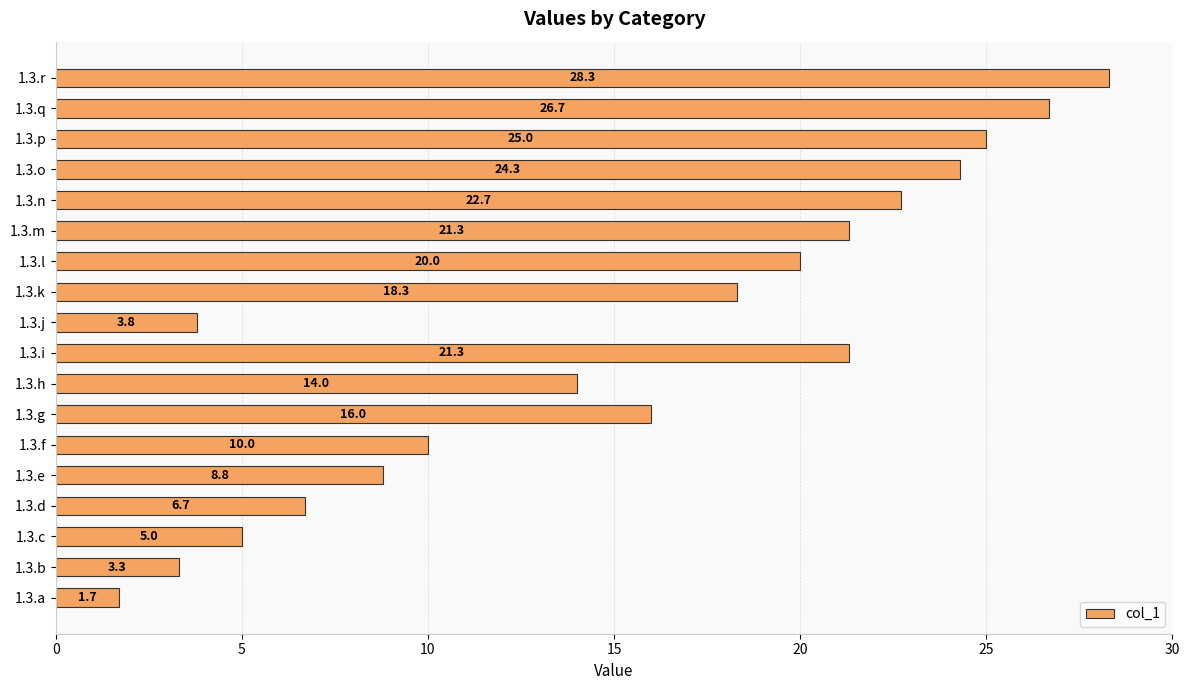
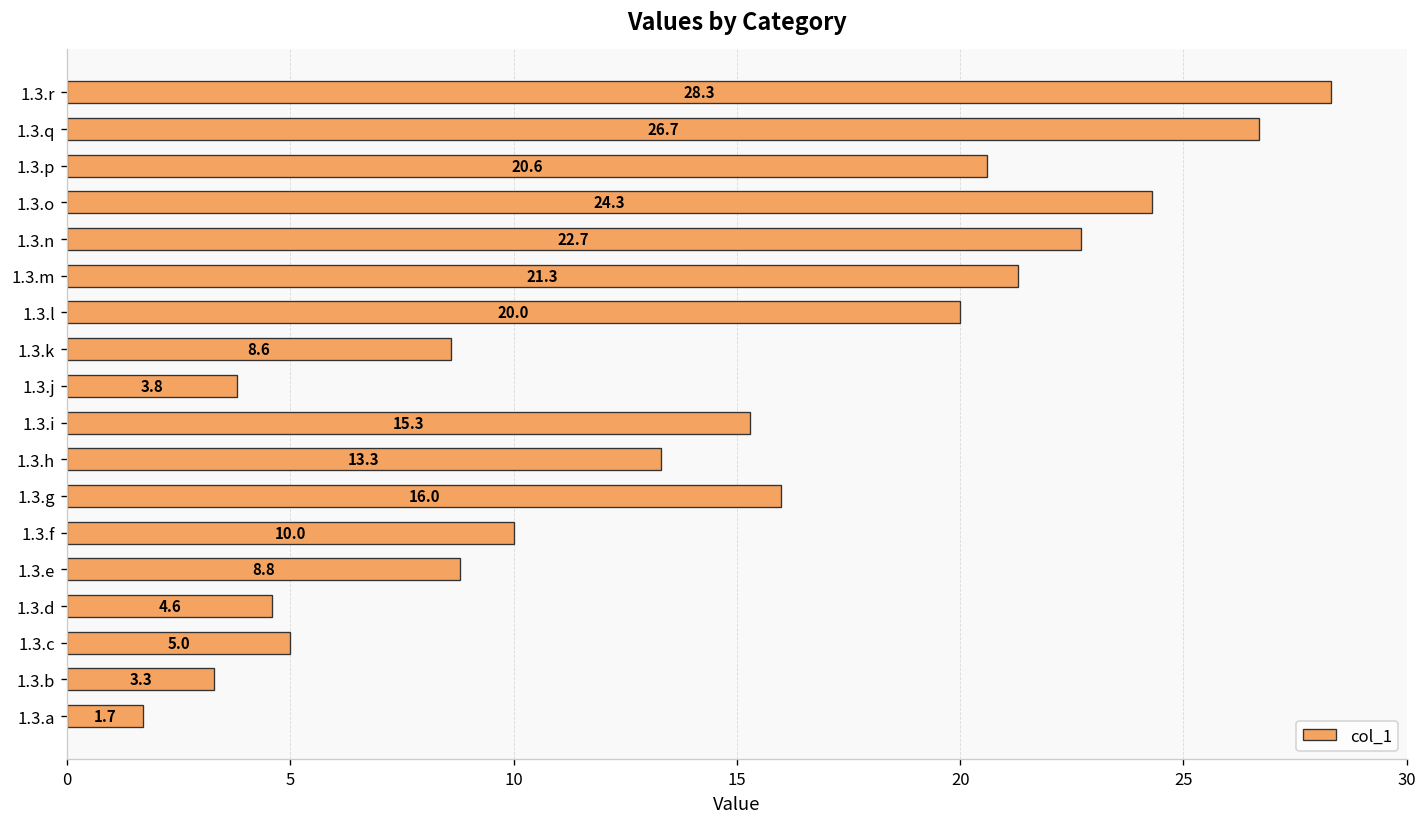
1.3.p: 25.0 -> 20.6
1.3.k: 18.3 -> 8.6
1.3.i: 21.3 -> 15.3
1.3.h: 14.0 -> 13.3
1.3.d: 6.7 -> 4.6
